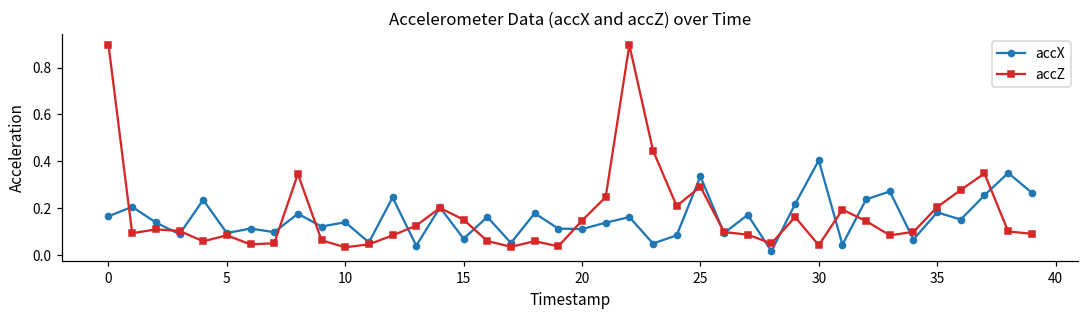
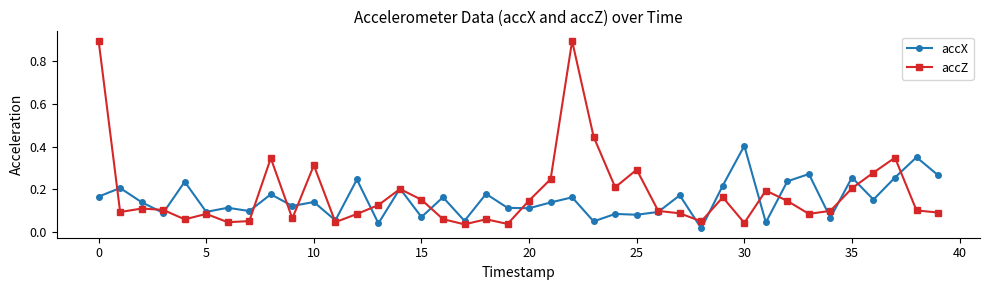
accZ, 10: 0.03 -> 0.31
accX, 25: 0.34 -> 0.08
accX, 35: 0.18 -> 0.26
